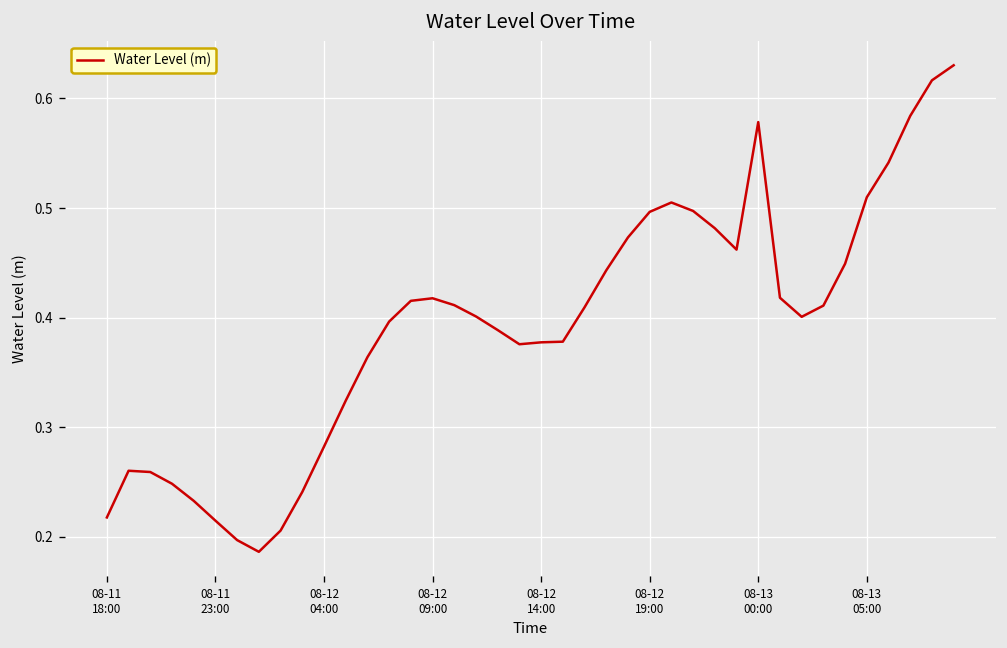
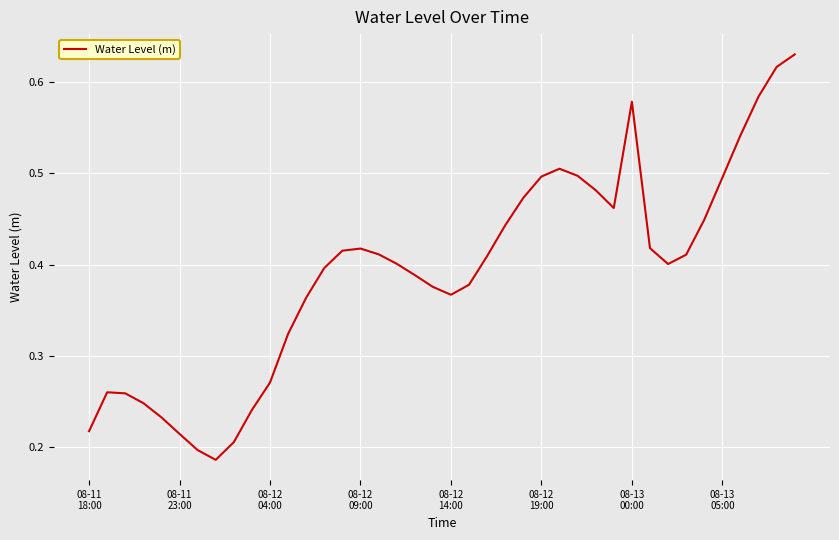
08-12 04:00: 0.28 -> 0.27
08-12 14:00: 0.38 -> 0.37
08-13 05:00: 0.51 -> 0.50
